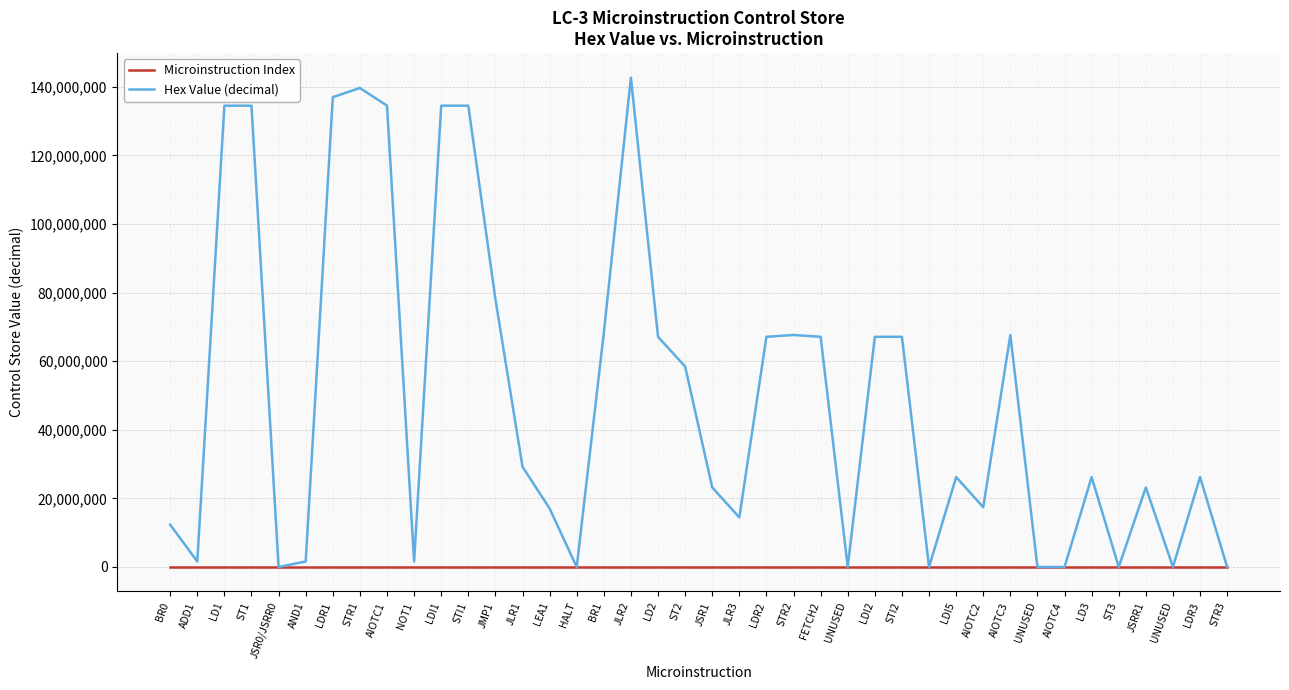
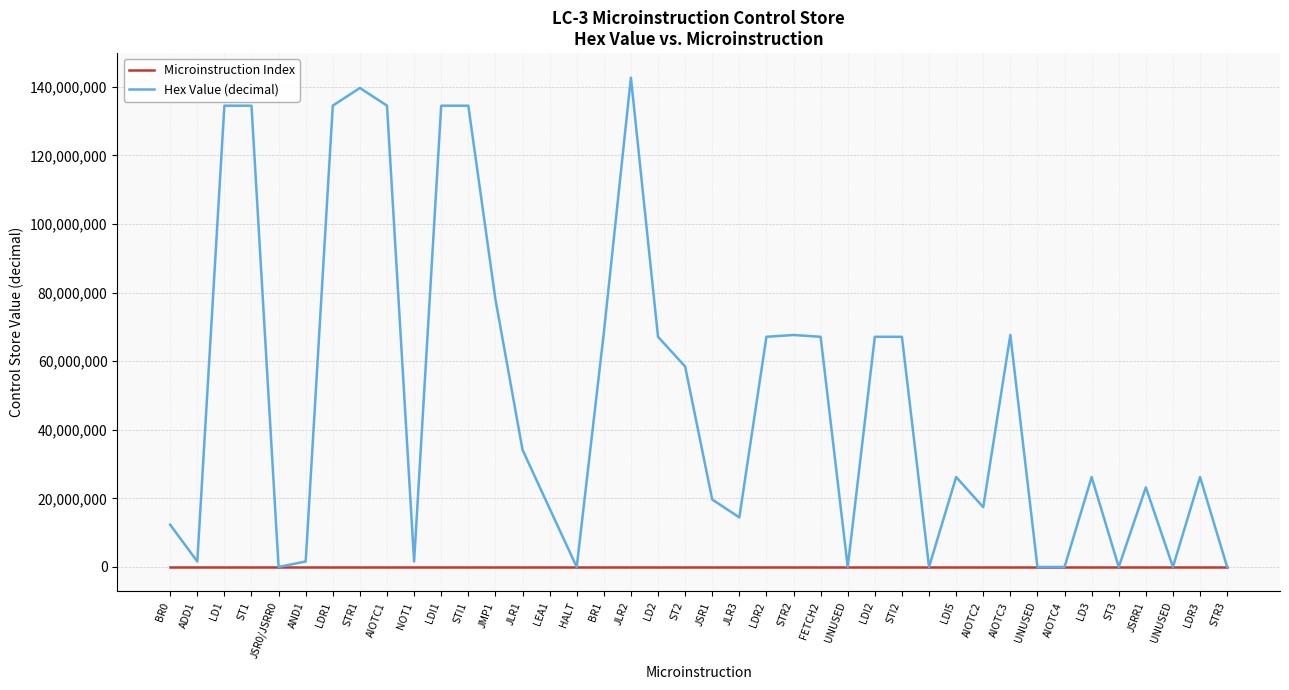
Hex Value (decimal), LDR1: 137,000,000 -> 135,000,000
Hex Value (decimal), JLR1: 29,000,000 -> 34,000,000
Hex Value (decimal), JSR1: 23,000,000 -> 20,000,000
